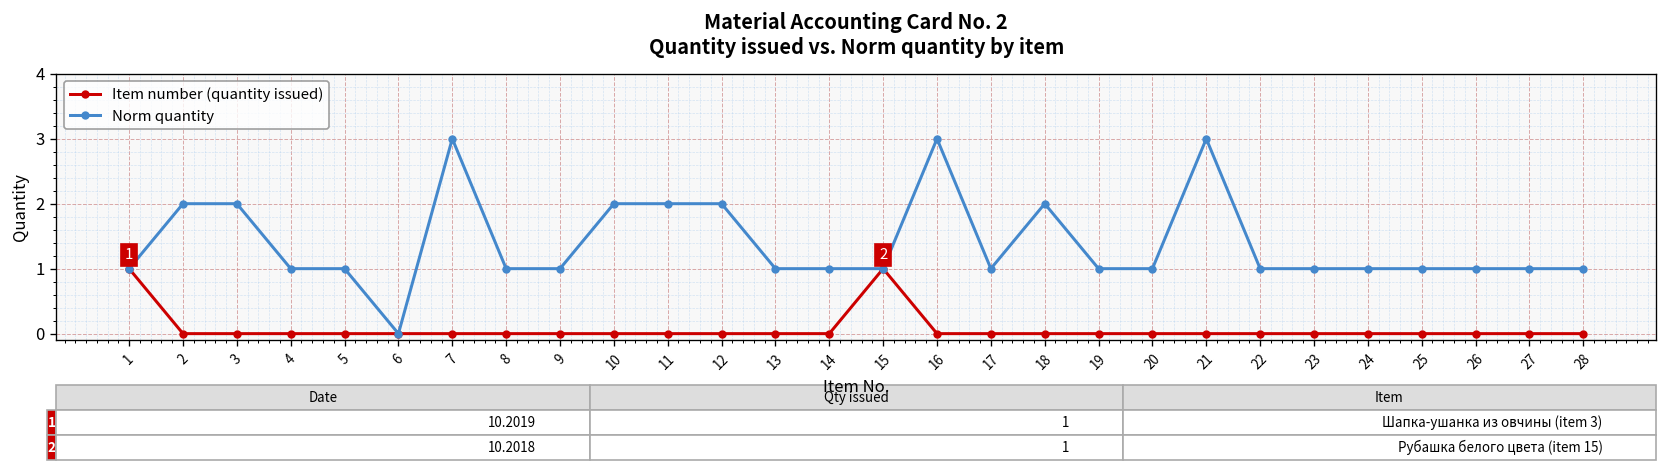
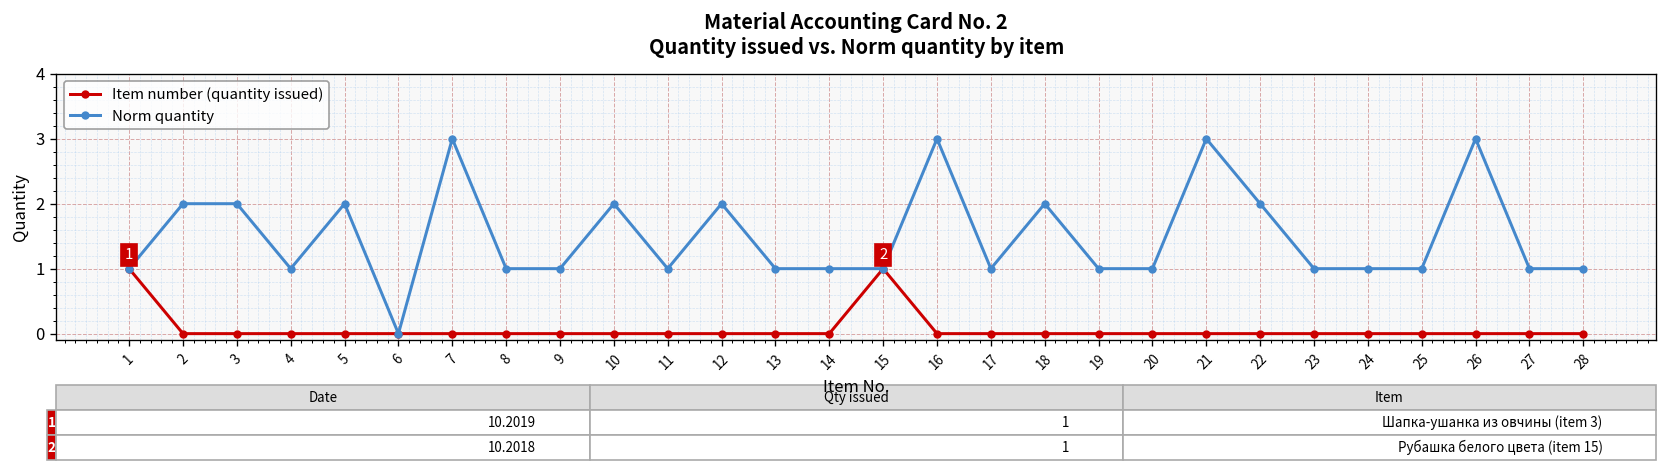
Norm quantity, 5: 1 -> 2
Norm quantity, 11: 2 -> 1
Norm quantity, 22: 1 -> 2
Norm quantity, 26: 1 -> 3
